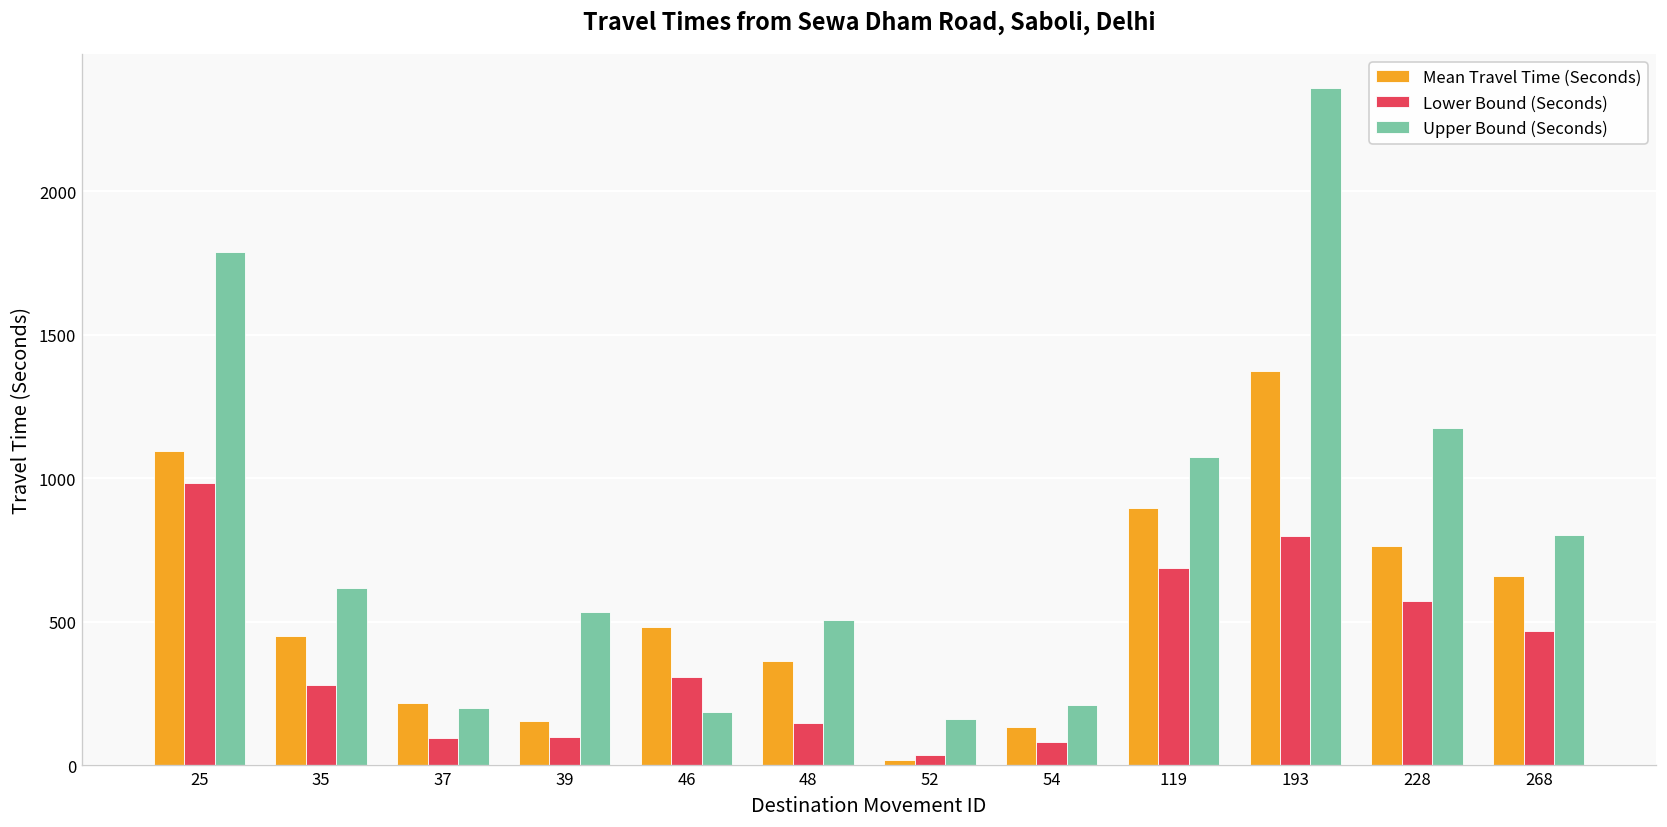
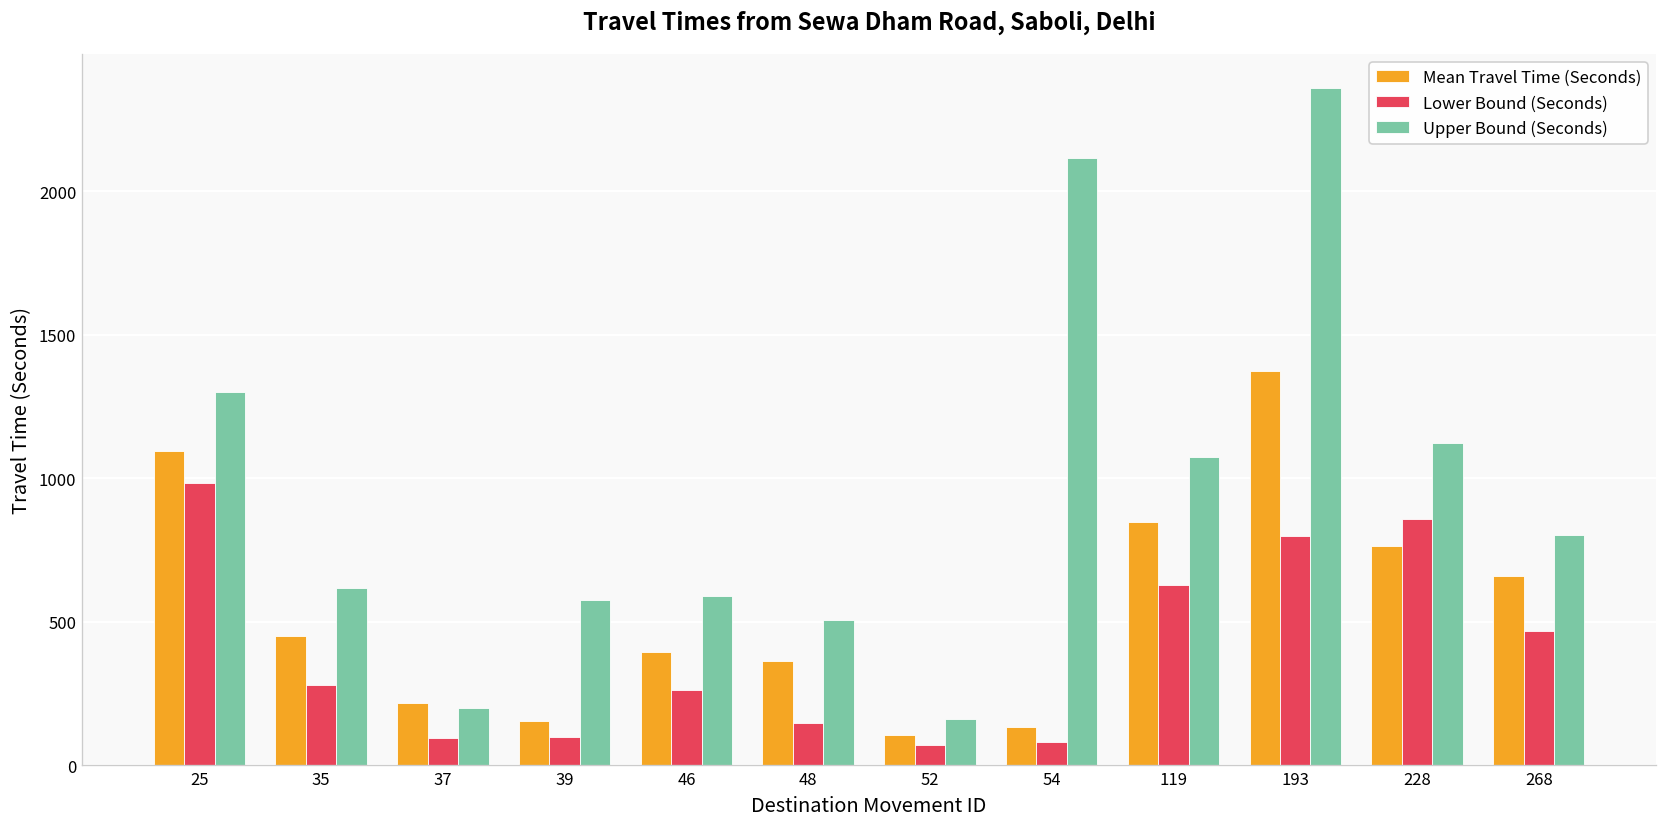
Upper Bound (Seconds), 25: 1790 -> 1300
Upper Bound (Seconds), 39: 530 -> 580
Mean Travel Time (Seconds), 46: 480 -> 390
Lower Bound (Seconds), 46: 310 -> 260
Upper Bound (Seconds), 46: 190 -> 590
Mean Travel Time (Seconds), 52: 20 -> 110
Lower Bound (Seconds), 52: 40 -> 70
Upper Bound (Seconds), 54: 210 -> 2110
Mean Travel Time (Seconds), 119: 900 -> 850
Lower Bound (Seconds), 119: 690 -> 630
Lower Bound (Seconds), 228: 570 -> 860
Upper Bound (Seconds), 228: 1170 -> 1120
